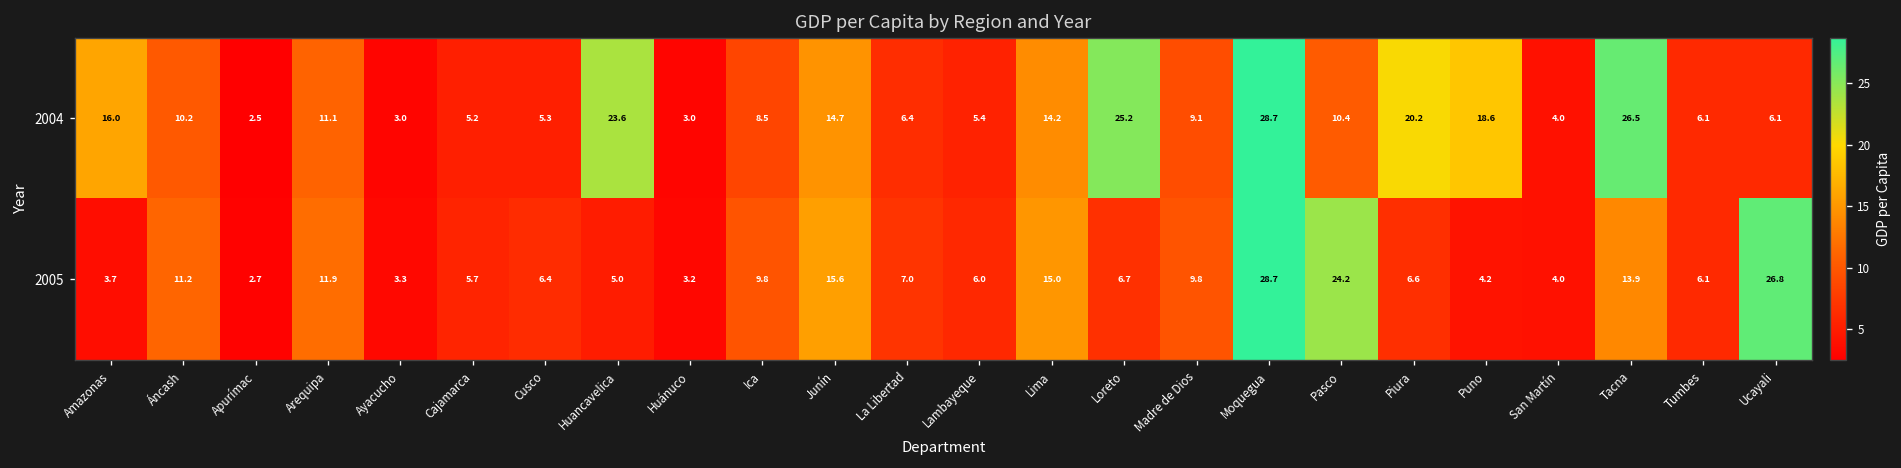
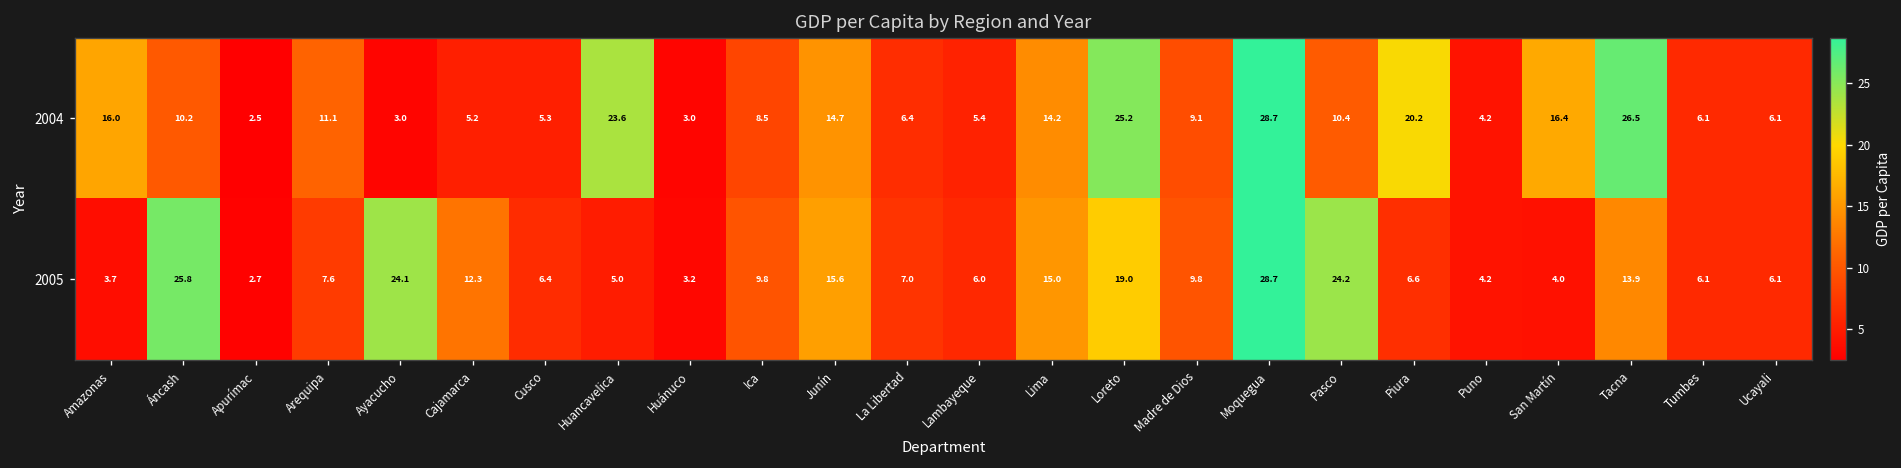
2004, Puno: 18.6 -> 4.2
2004, San Martín: 4.0 -> 16.4
2005, Áncash: 11.2 -> 25.8
2005, Arequipa: 11.9 -> 7.6
2005, Ayacucho: 3.3 -> 24.1
2005, Cajamarca: 5.7 -> 12.3
2005, Loreto: 6.7 -> 19.0
2005, Ucayali: 26.8 -> 6.1
